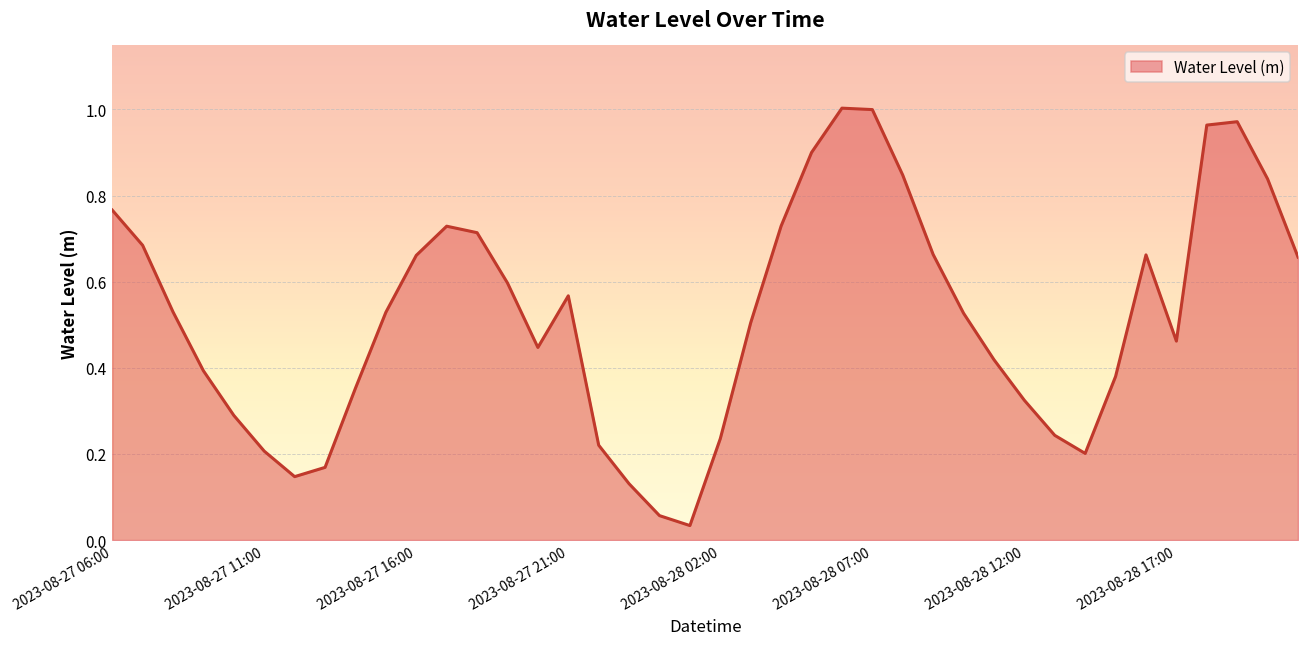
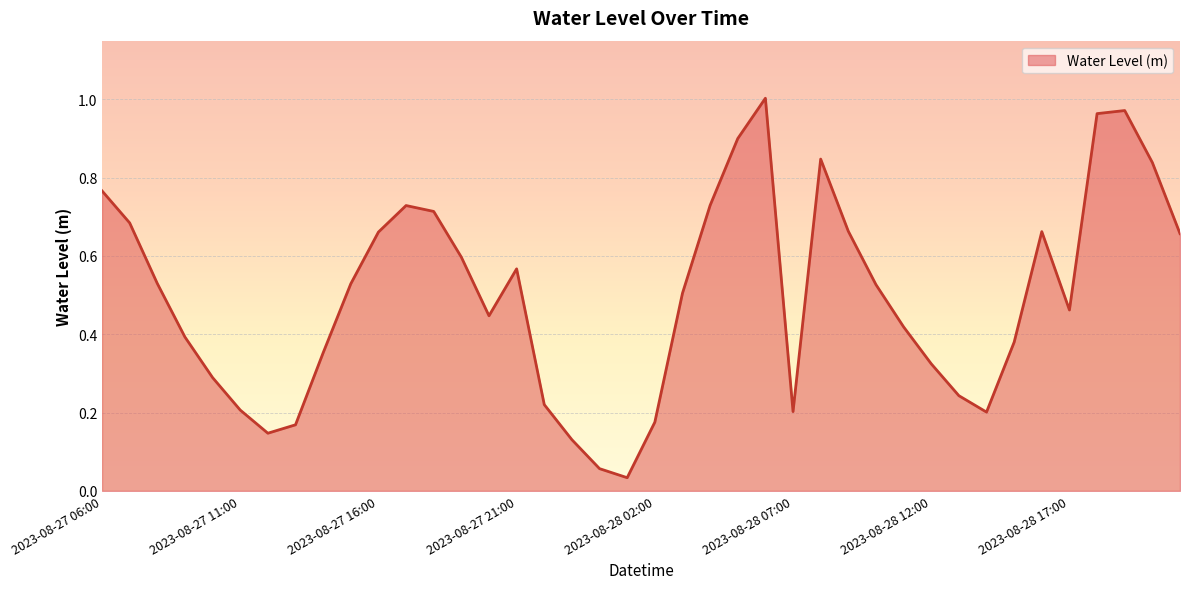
2023-08-28 02:00: 0.24 -> 0.18
2023-08-28 07:00: 1.00 -> 0.20
